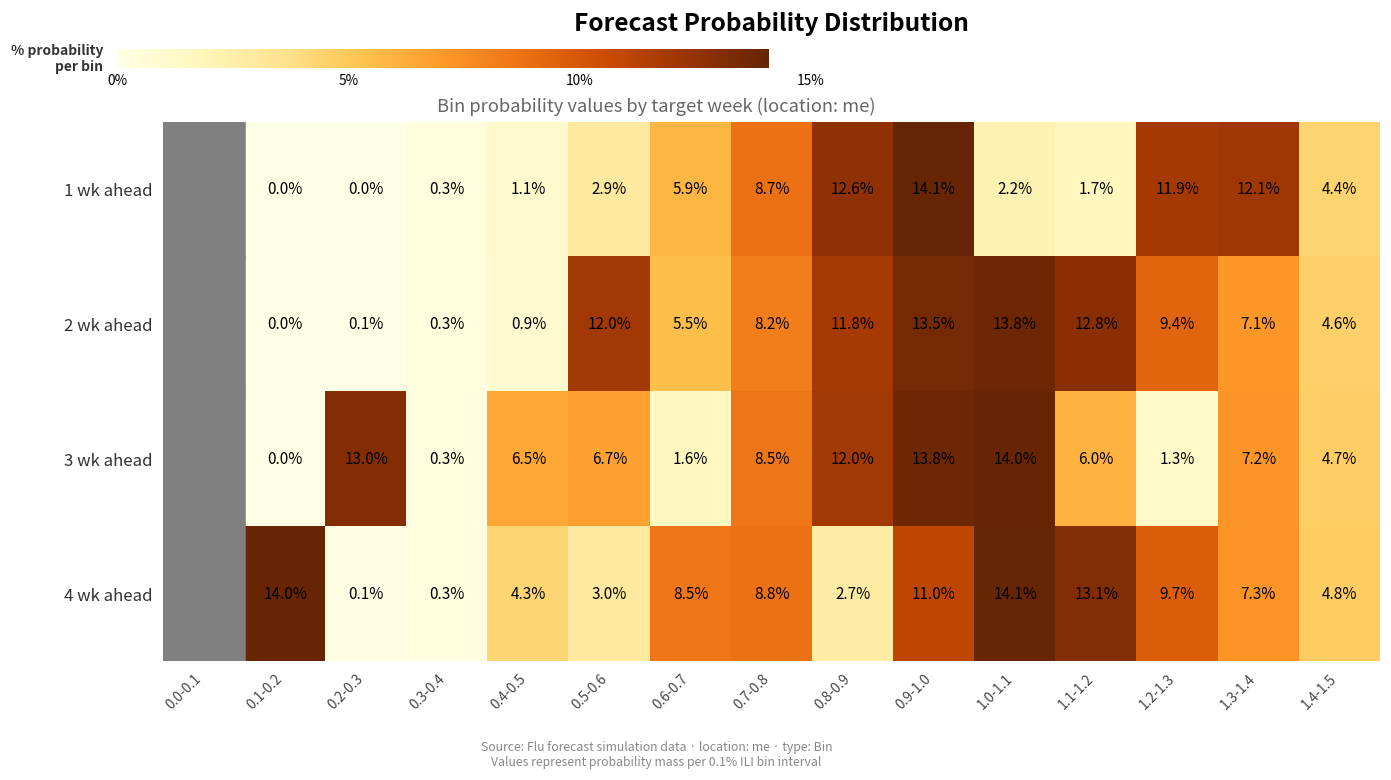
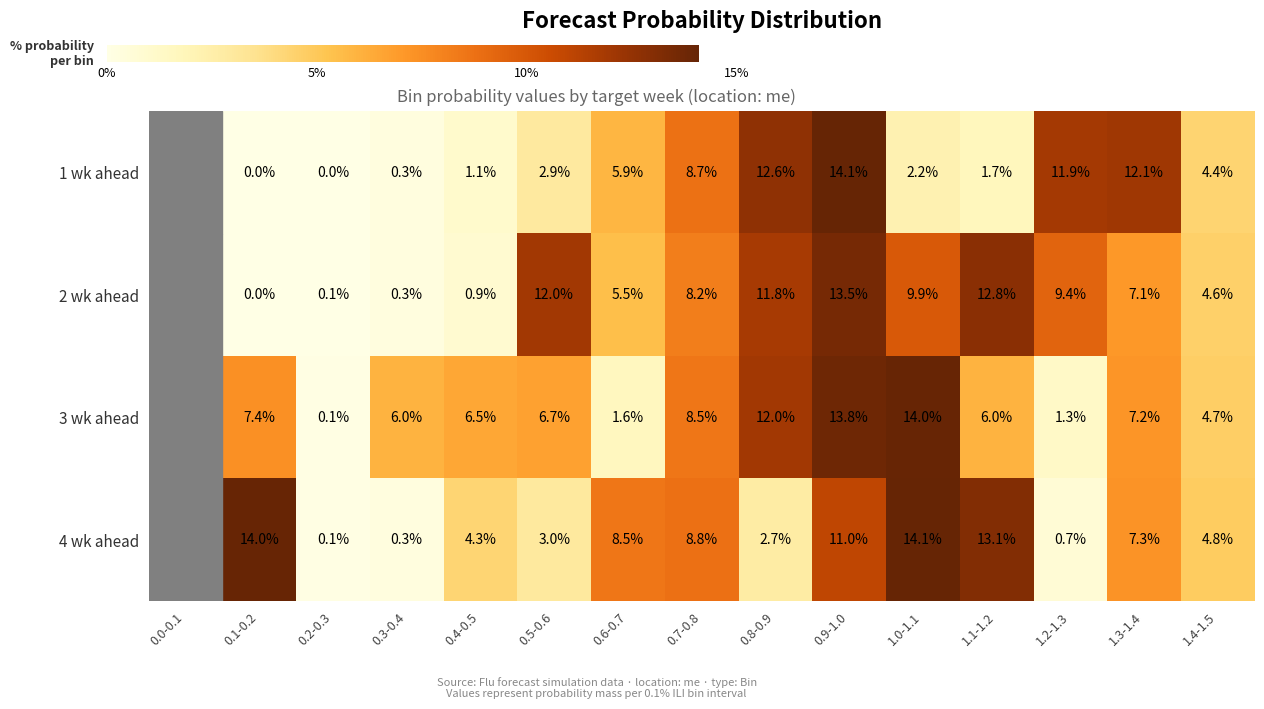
2 wk ahead, 1.0-1.1: 13.8% -> 9.9%
3 wk ahead, 0.1-0.2: 0.0% -> 7.4%
3 wk ahead, 0.2-0.3: 13.0% -> 0.1%
3 wk ahead, 0.3-0.4: 0.3% -> 6.0%
4 wk ahead, 1.2-1.3: 9.7% -> 0.7%
